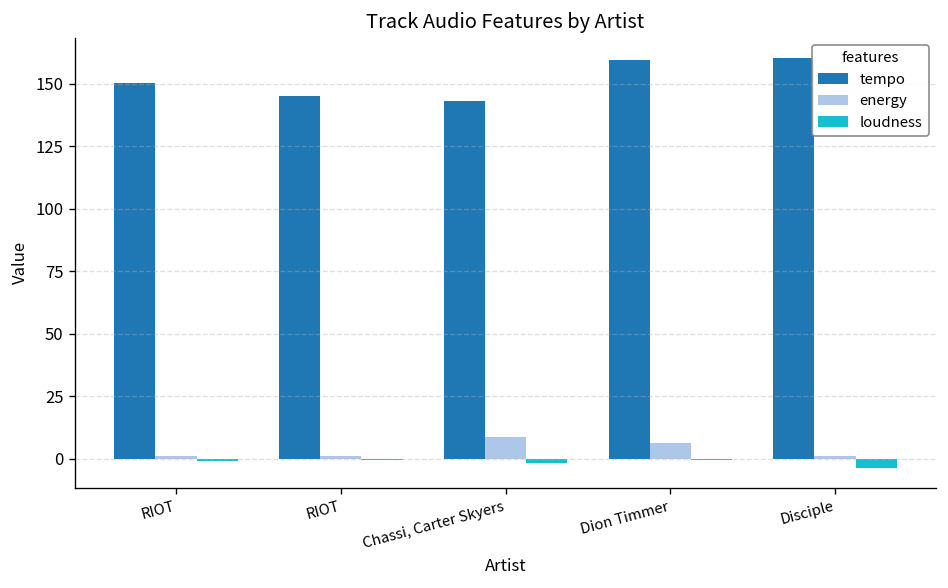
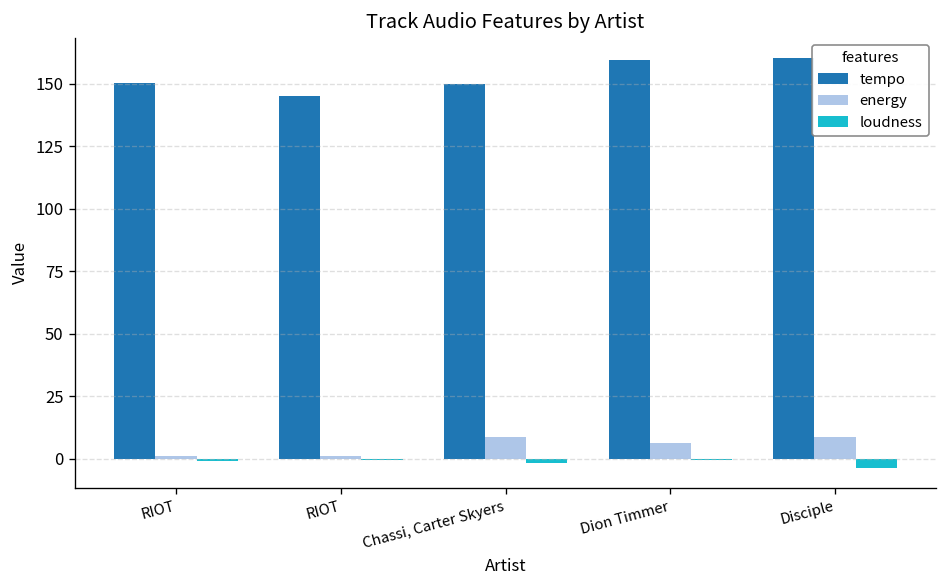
tempo, Chassi, Carter Skyers: 143 -> 150
energy, Disciple: 1 -> 9
